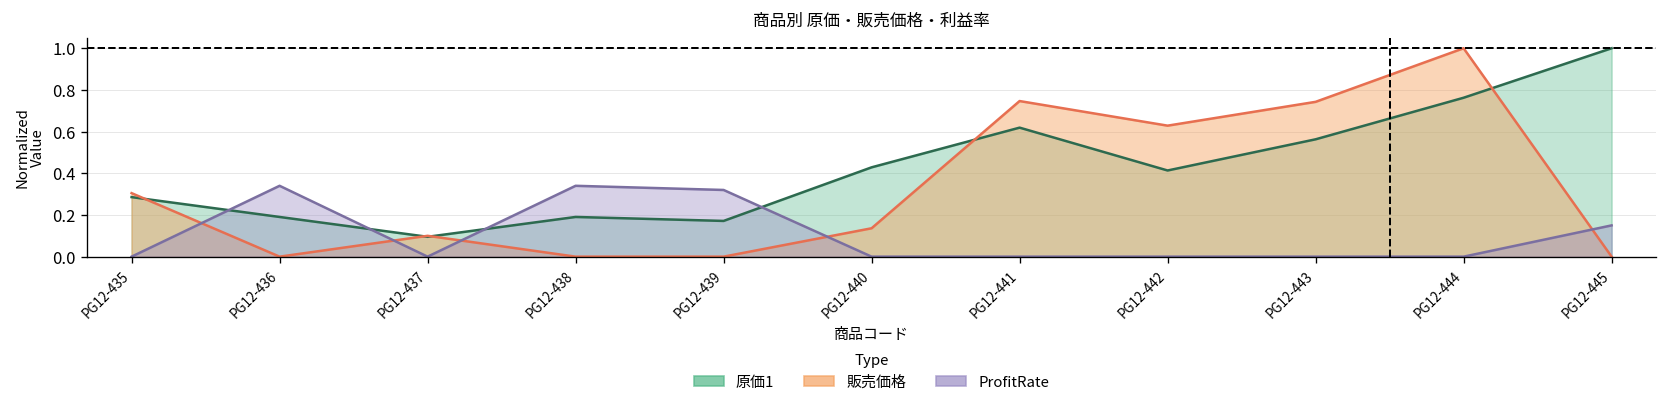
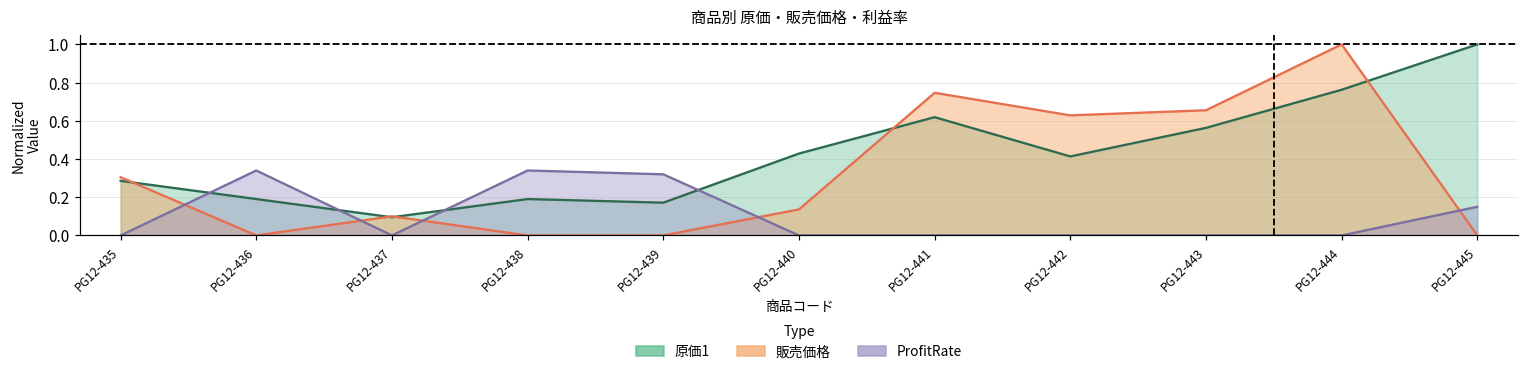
販売価格, PG12-443: 0.74 -> 0.66
